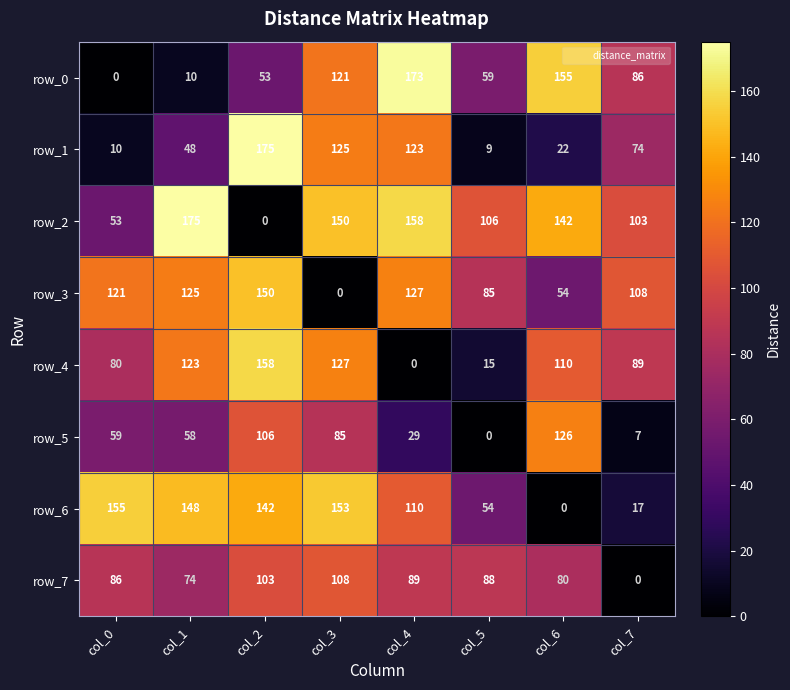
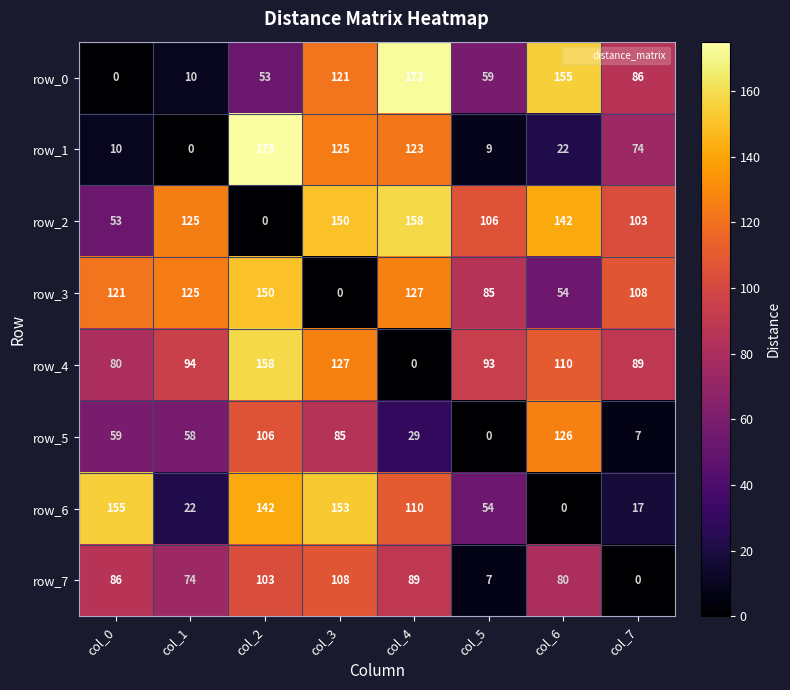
row_1, col_1: 48 -> 0
row_2, col_1: 175 -> 125
row_4, col_1: 123 -> 94
row_4, col_5: 15 -> 93
row_6, col_1: 148 -> 22
row_7, col_5: 88 -> 7
